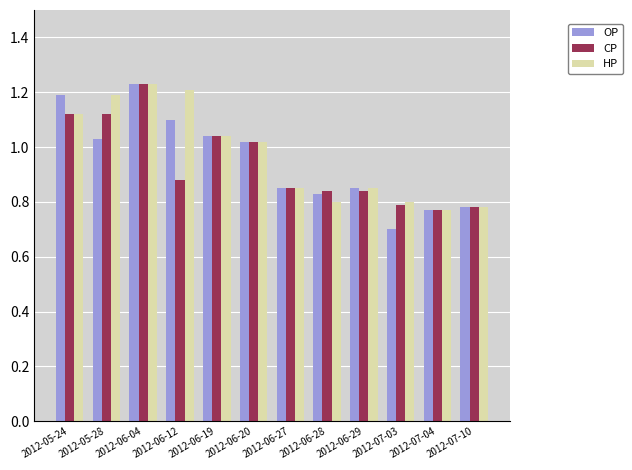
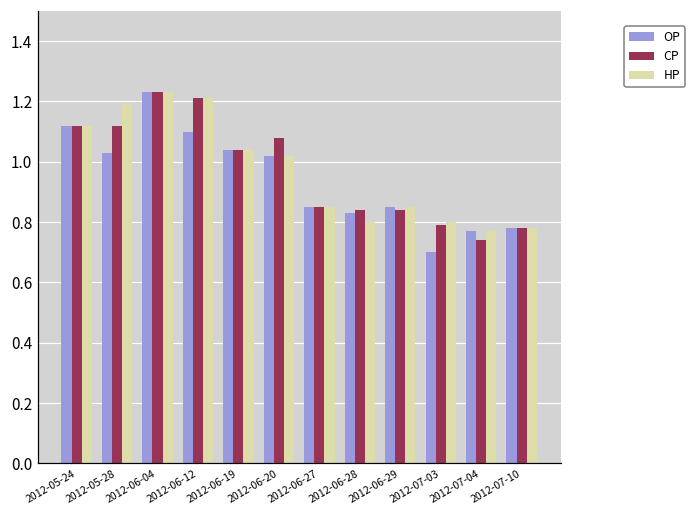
OP, 2012-05-24: 1.19 -> 1.12
CP, 2012-06-12: 0.88 -> 1.21
CP, 2012-06-20: 1.02 -> 1.08
CP, 2012-07-04: 0.77 -> 0.74
